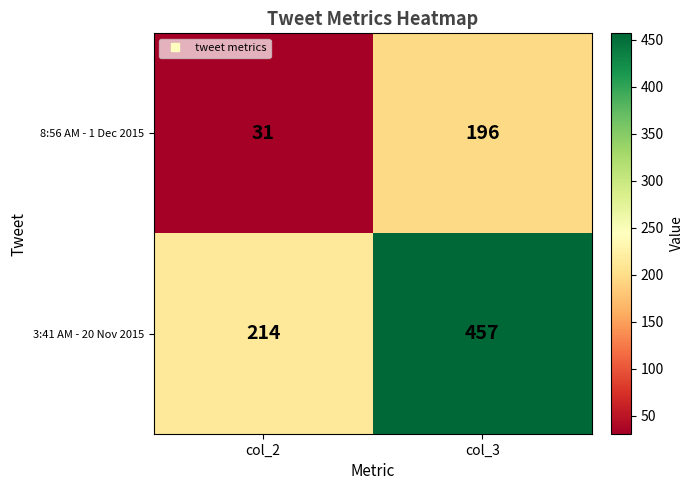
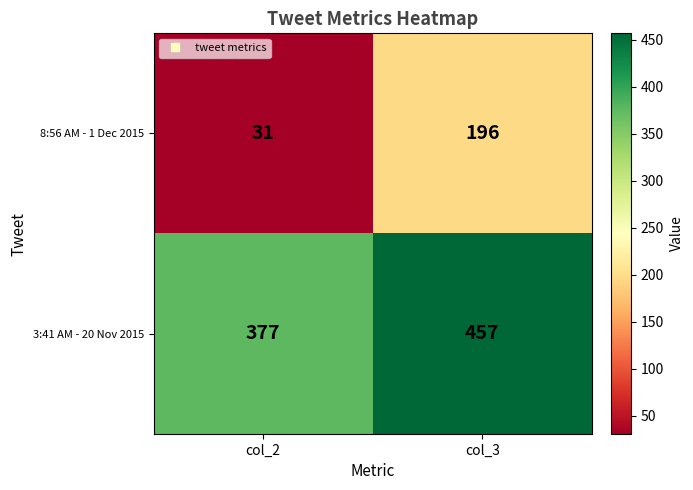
3:41 AM - 20 Nov 2015, col_2: 214 -> 377
